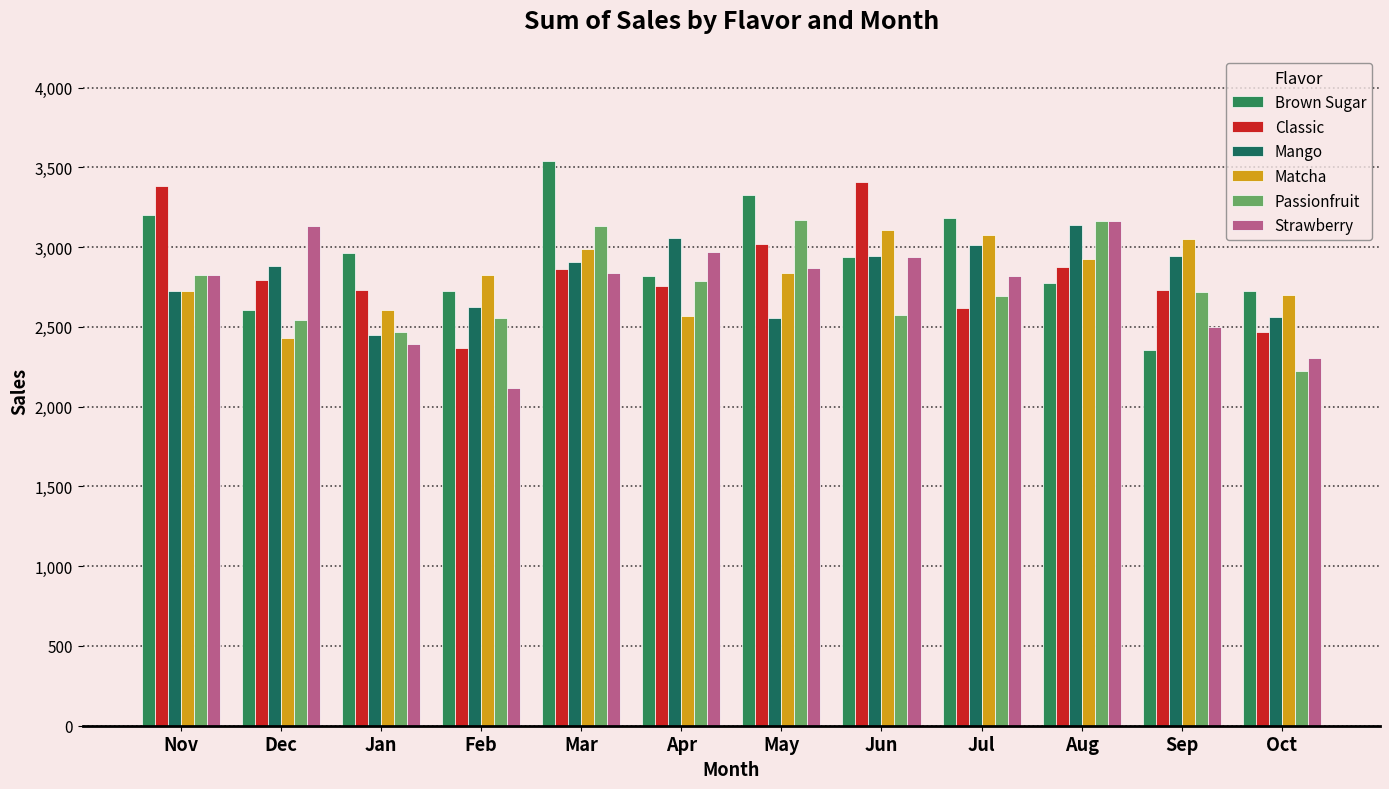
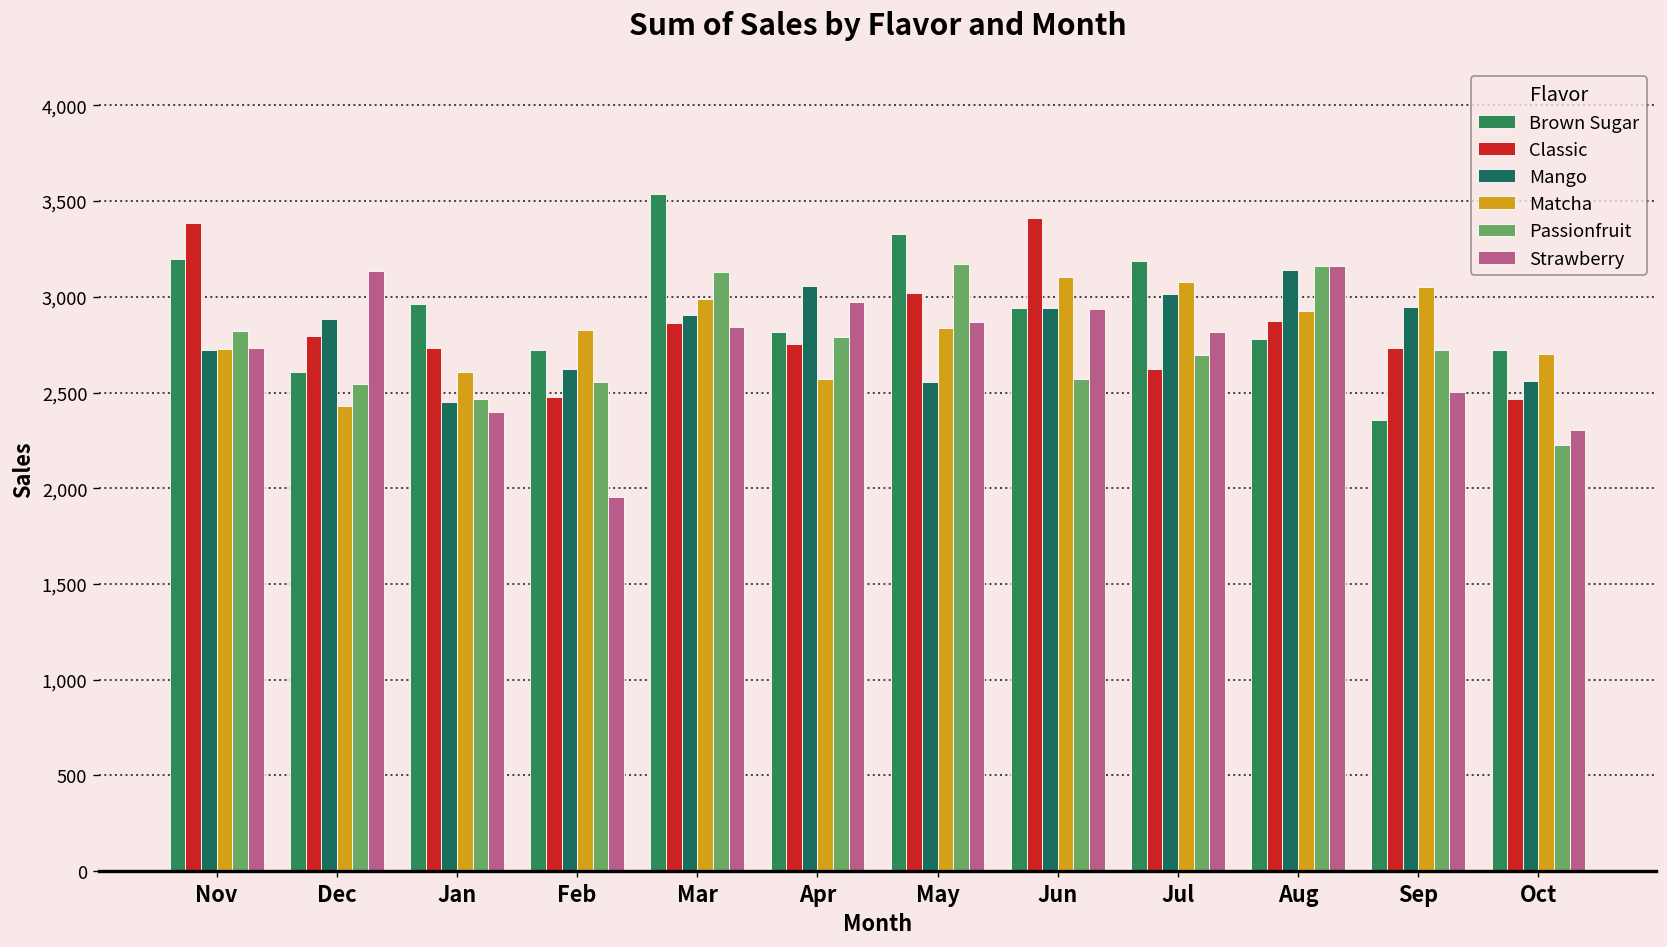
Strawberry, Nov: 2,830 -> 2,730
Classic, Feb: 2,370 -> 2,480
Strawberry, Feb: 2,120 -> 1,950
